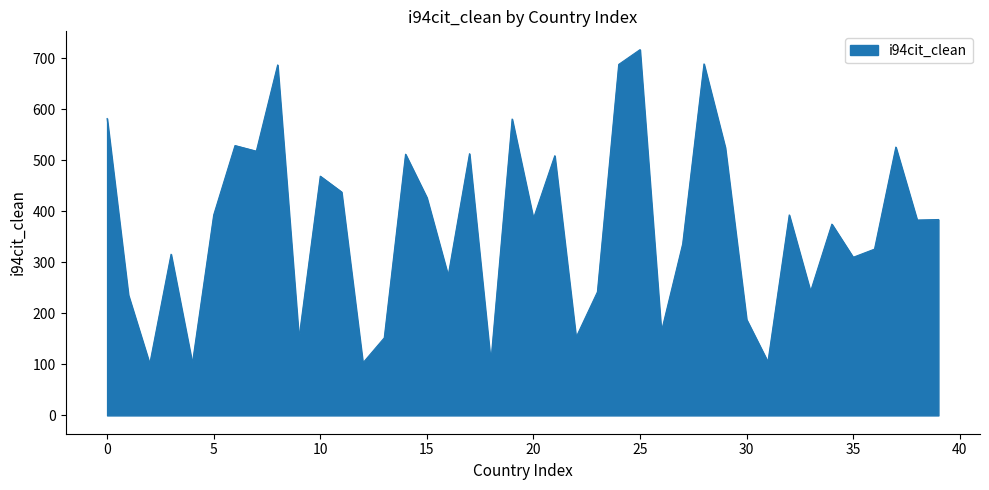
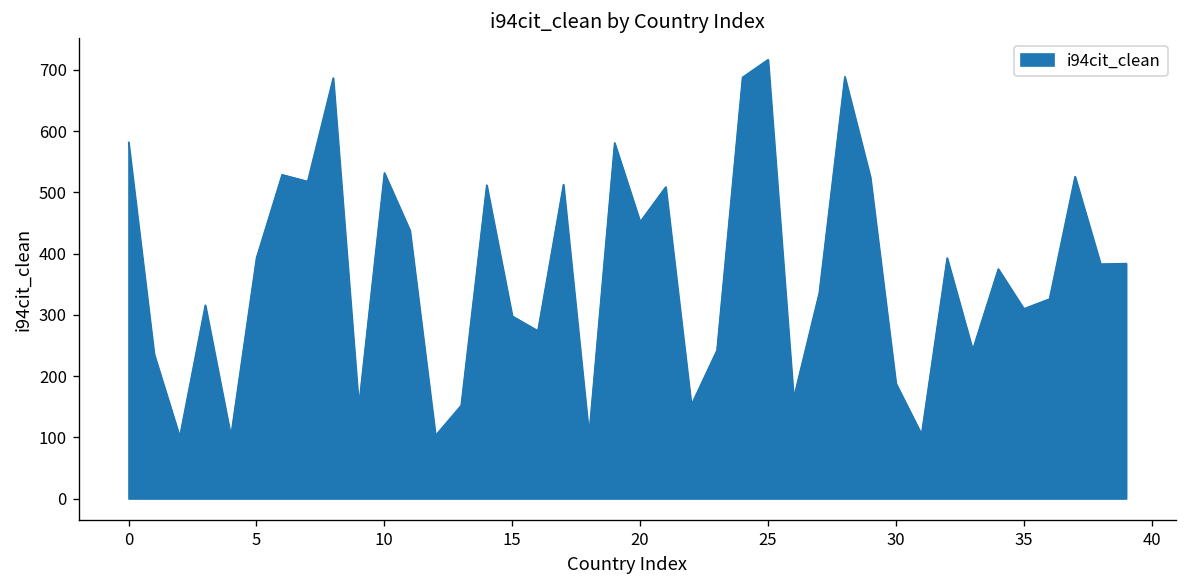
10: 470 -> 530
15: 430 -> 300
20: 390 -> 450
